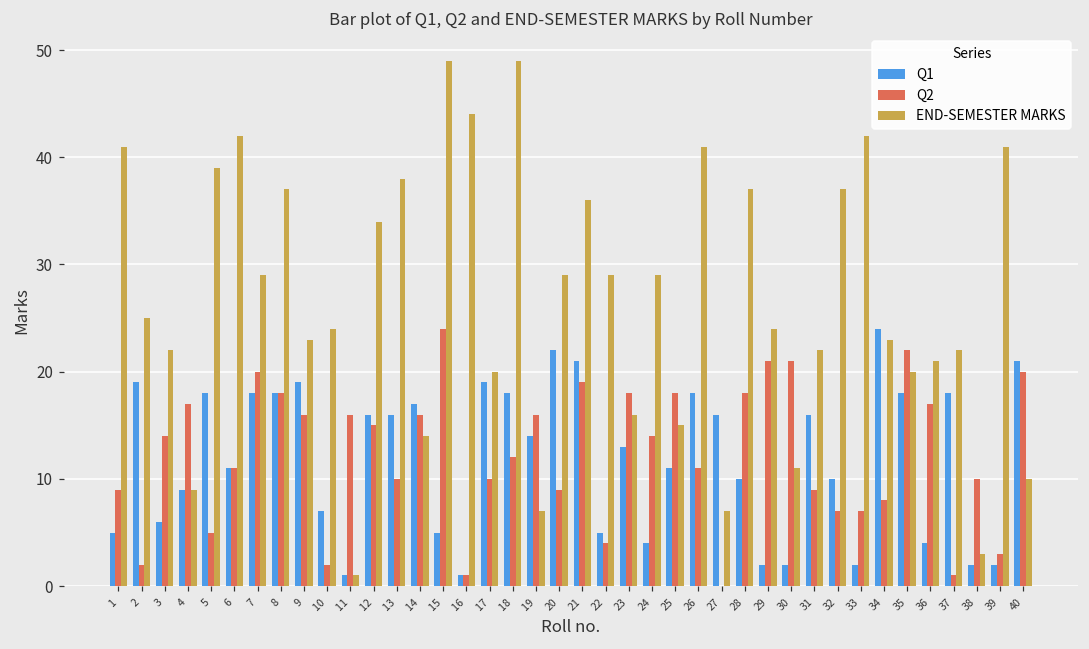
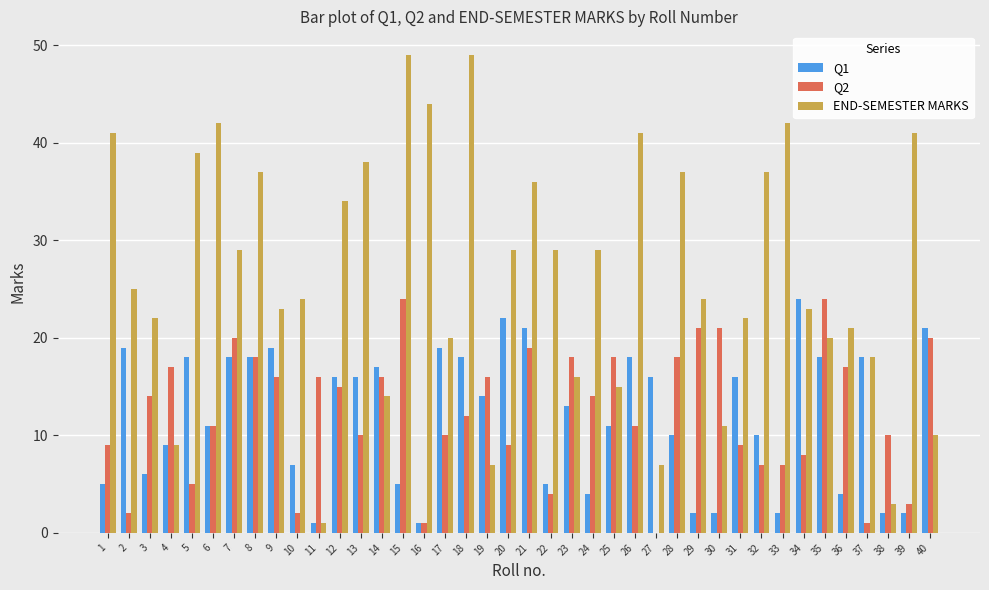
Q2, 35: 22 -> 24
END-SEMESTER MARKS, 37: 22 -> 18
